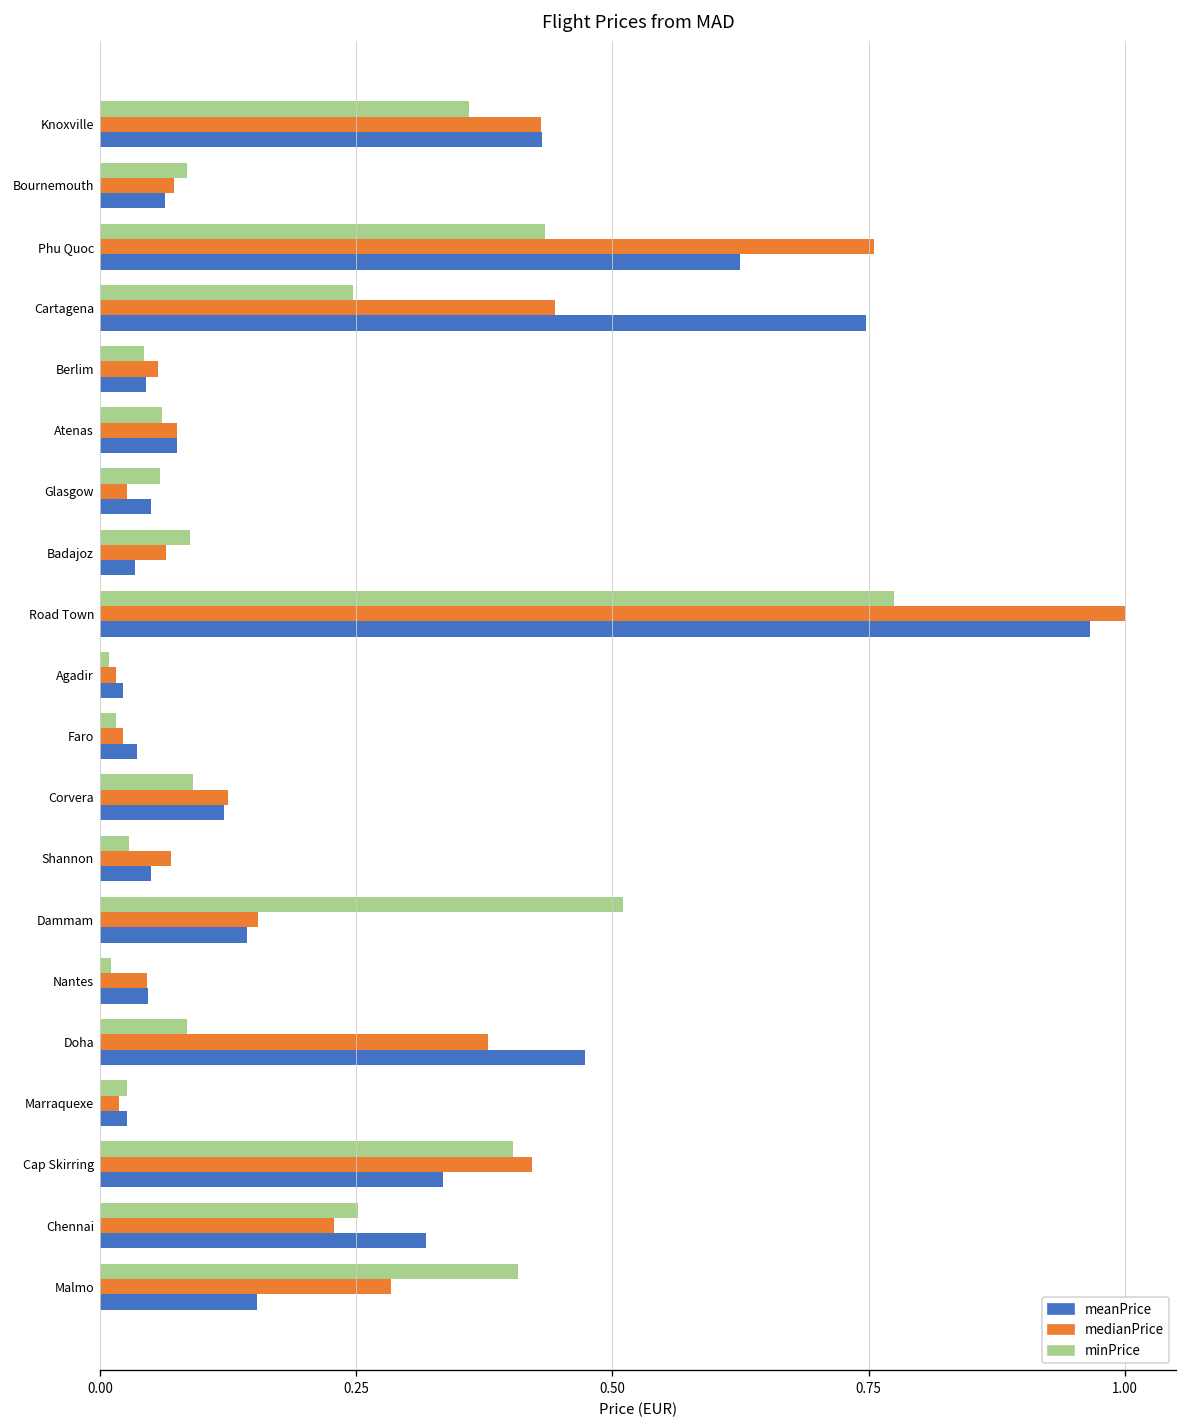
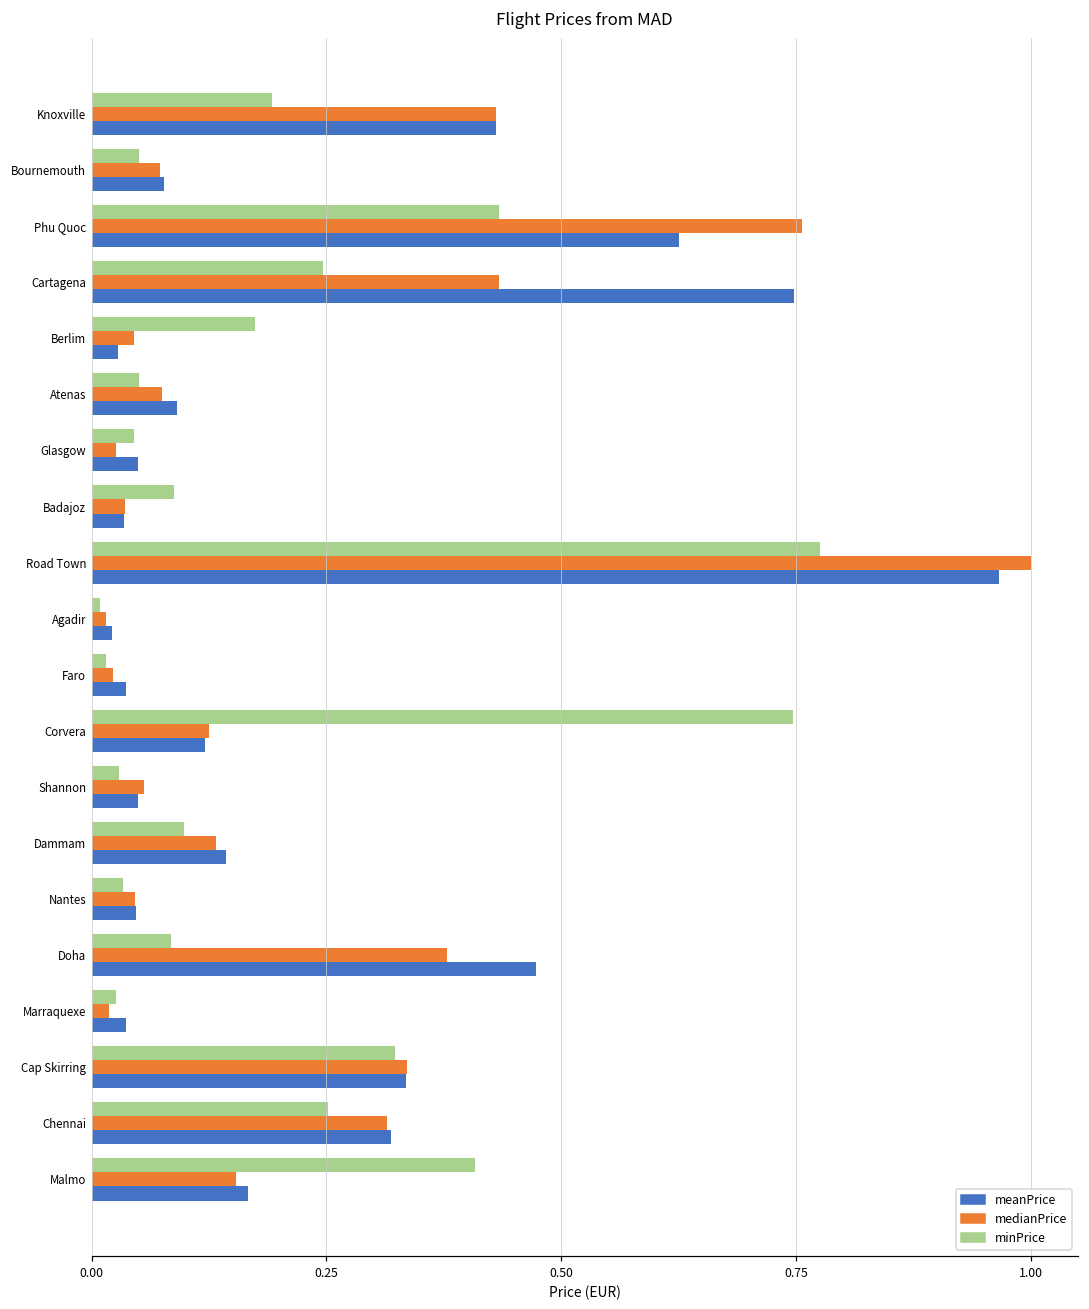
minPrice, Knoxville: 0.36 -> 0.19
minPrice, Bournemouth: 0.08 -> 0.05
meanPrice, Bournemouth: 0.06 -> 0.08
medianPrice, Cartagena: 0.44 -> 0.43
minPrice, Berlim: 0.04 -> 0.17
medianPrice, Berlim: 0.06 -> 0.05
meanPrice, Berlim: 0.05 -> 0.03
minPrice, Atenas: 0.06 -> 0.05
meanPrice, Atenas: 0.07 -> 0.09
minPrice, Glasgow: 0.06 -> 0.05
medianPrice, Badajoz: 0.06 -> 0.04
minPrice, Corvera: 0.09 -> 0.75
medianPrice, Shannon: 0.07 -> 0.06
minPrice, Dammam: 0.51 -> 0.10
medianPrice, Dammam: 0.15 -> 0.13
minPrice, Nantes: 0.01 -> 0.03
meanPrice, Marraquexe: 0.03 -> 0.04
minPrice, Cap Skirring: 0.40 -> 0.32
medianPrice, Cap Skirring: 0.42 -> 0.34
medianPrice, Chennai: 0.23 -> 0.31
medianPrice, Malmo: 0.28 -> 0.15
meanPrice, Malmo: 0.15 -> 0.17
